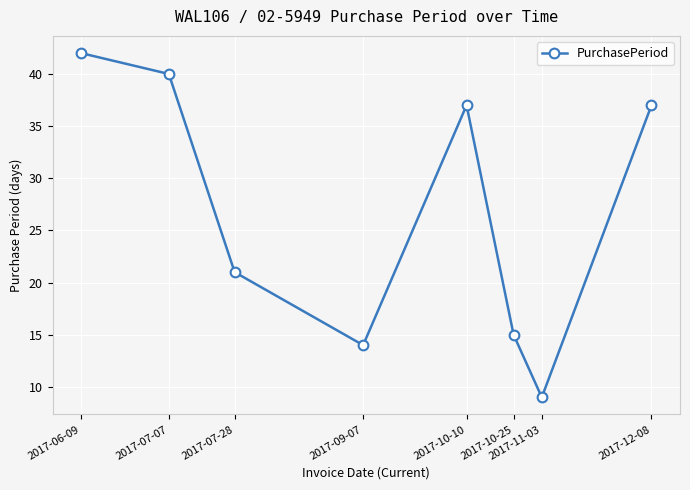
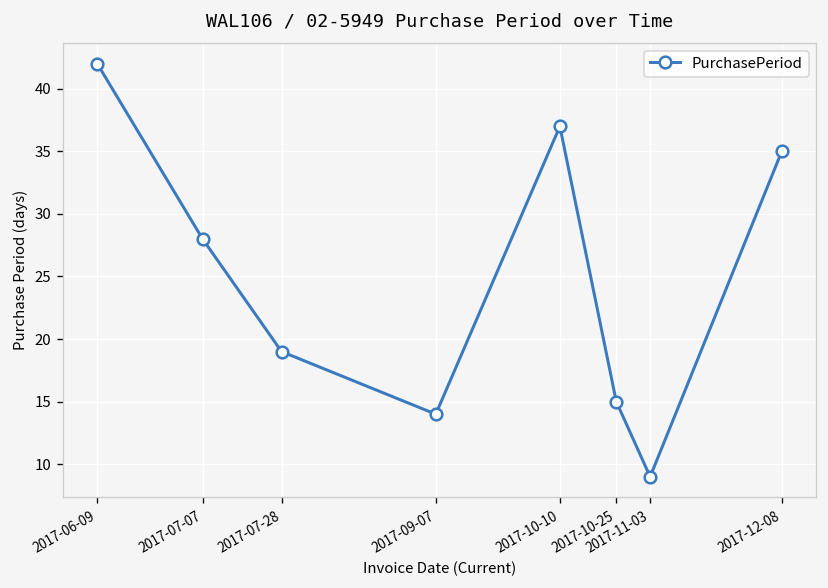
2017-07-07: 40 -> 28
2017-07-28: 21 -> 19
2017-12-08: 37 -> 35
